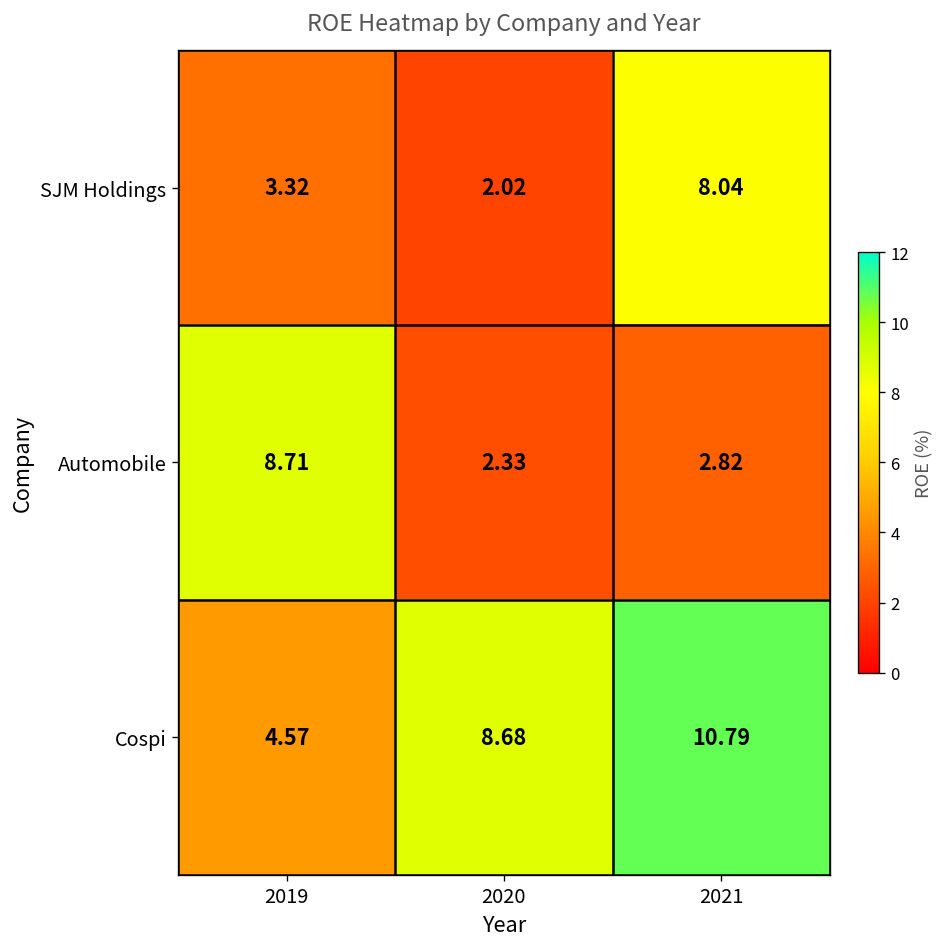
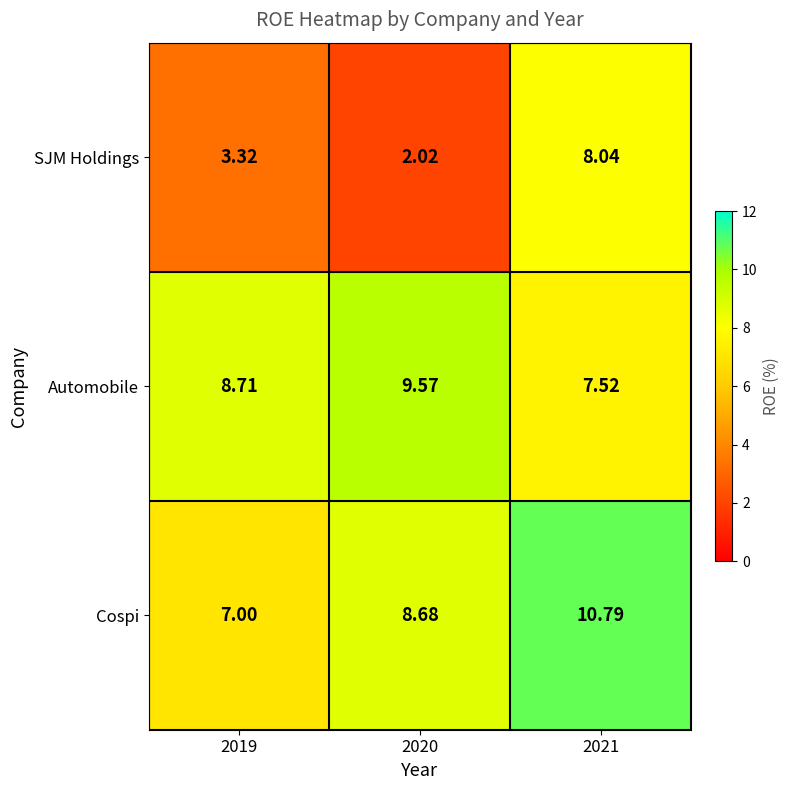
Automobile, 2020: 2.33 -> 9.57
Automobile, 2021: 2.82 -> 7.52
Cospi, 2019: 4.57 -> 7.00
